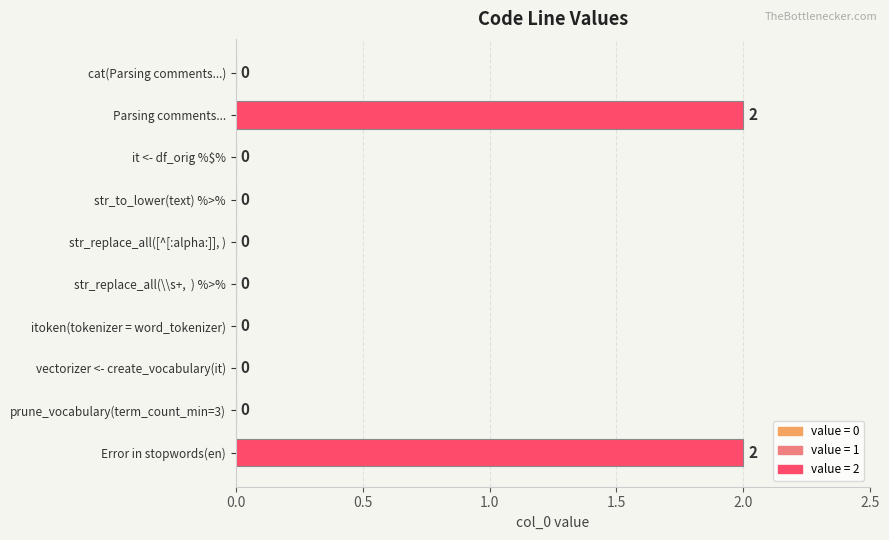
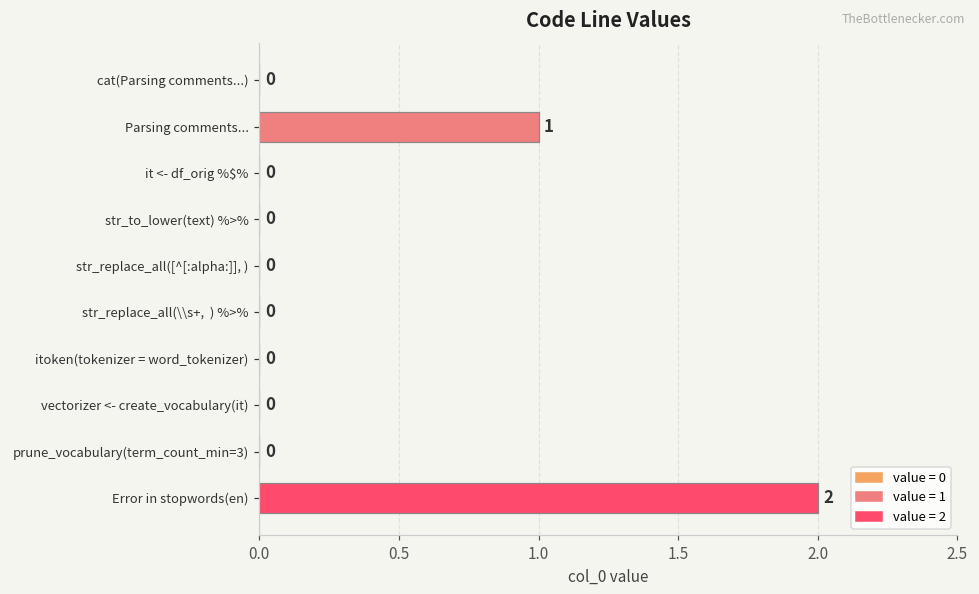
Parsing comments...: 2 -> 1
